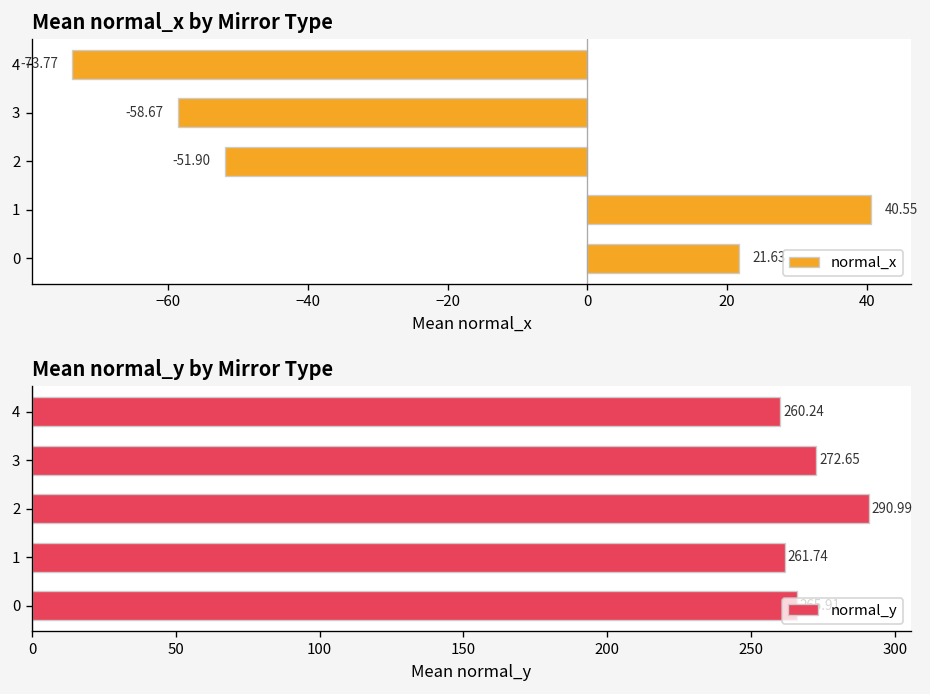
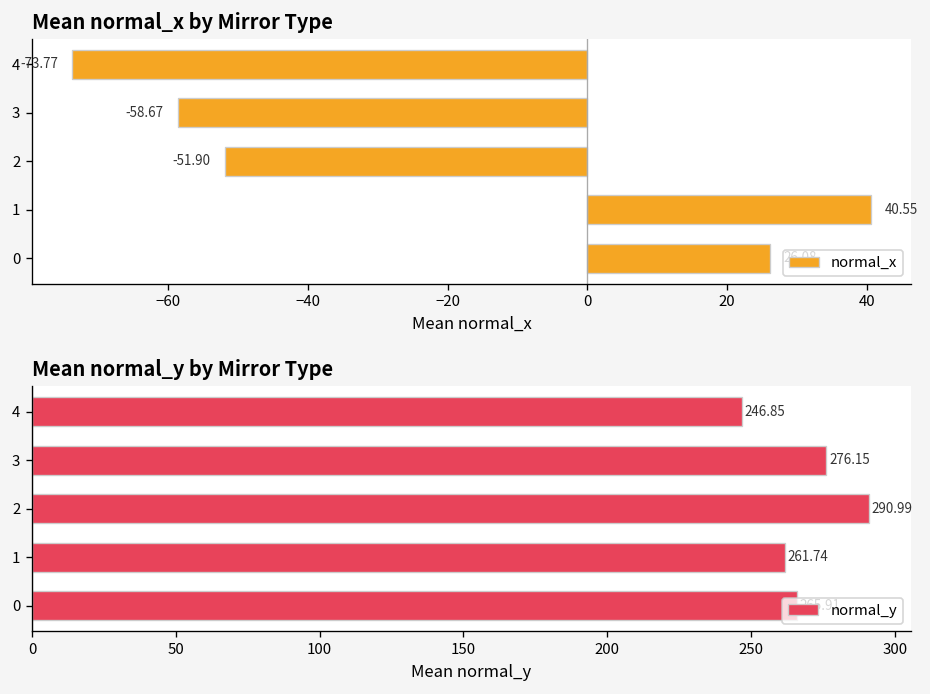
Mean normal_x by Mirror Type, 0: 22 -> 26
Mean normal_y by Mirror Type, 4: 260.24 -> 246.85
Mean normal_y by Mirror Type, 3: 272.65 -> 276.15
